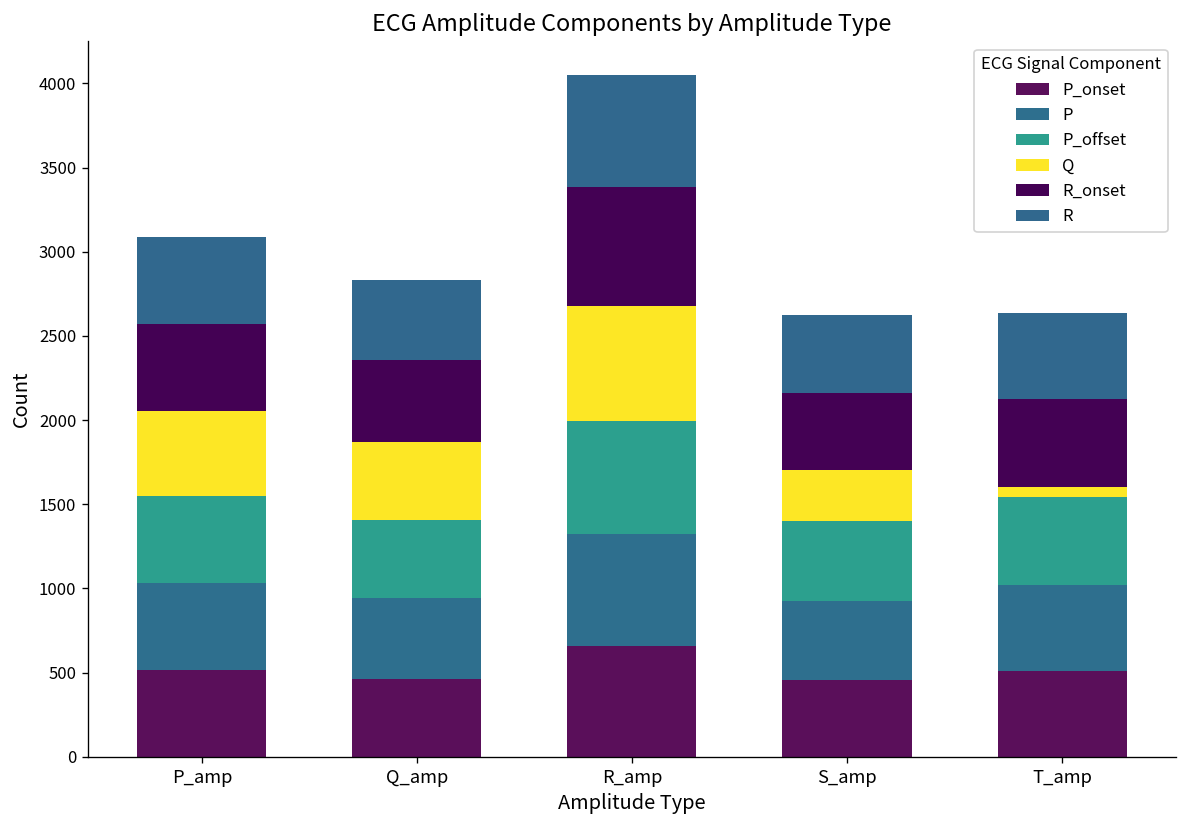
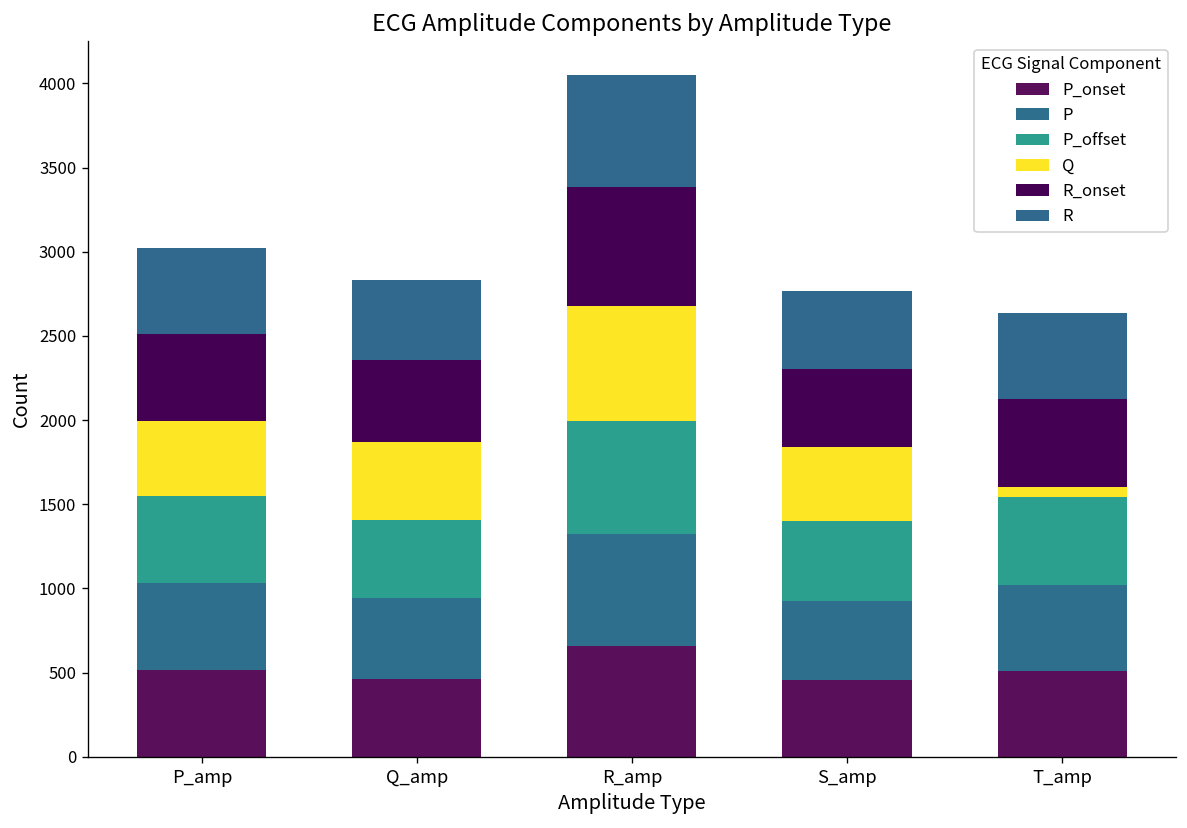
Q, P_amp: 510 -> 450
Q, S_amp: 300 -> 440
